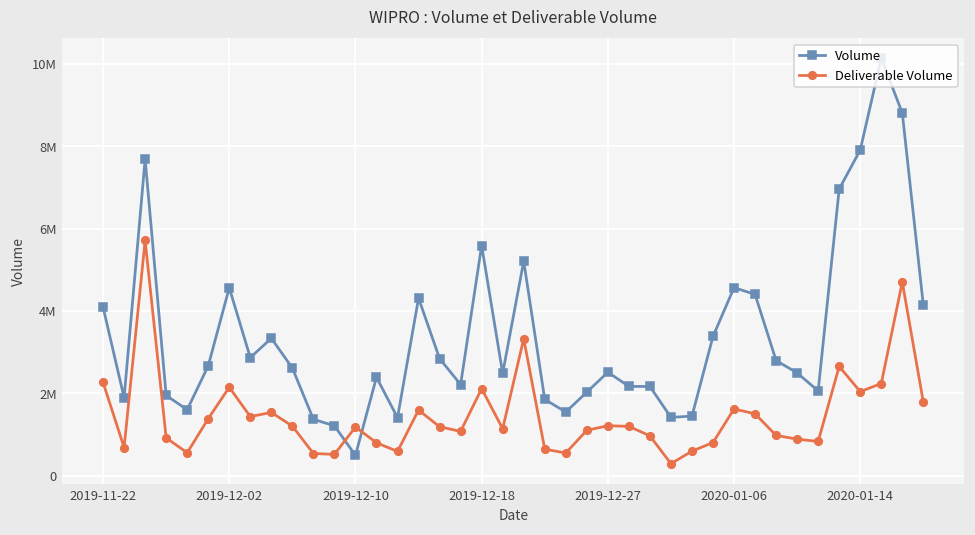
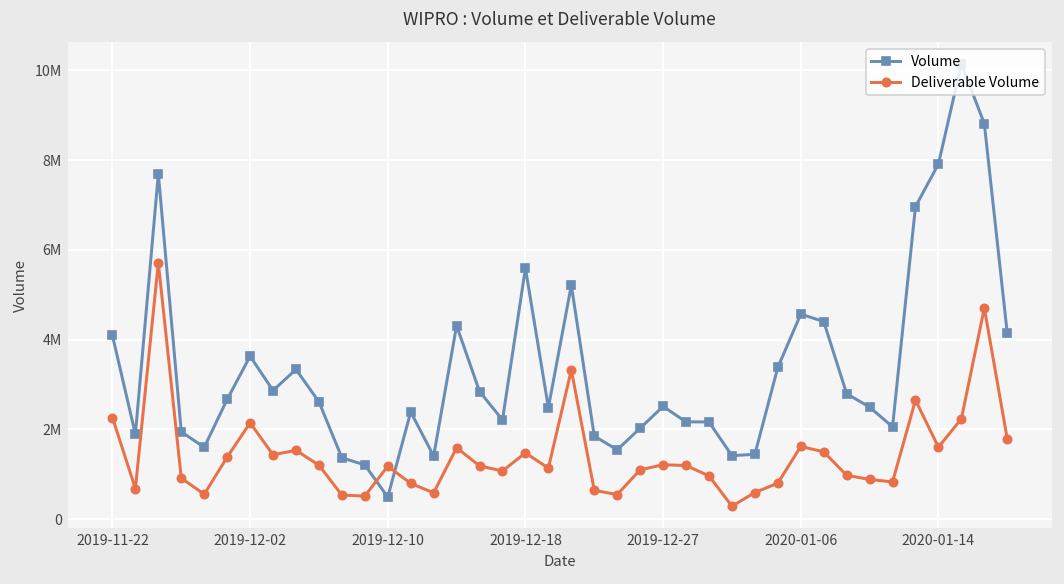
Volume, 2019-12-02: 4600000 -> 3600000
Deliverable Volume, 2019-12-18: 2100000 -> 1500000
Deliverable Volume, 2020-01-14: 2000000 -> 1600000
